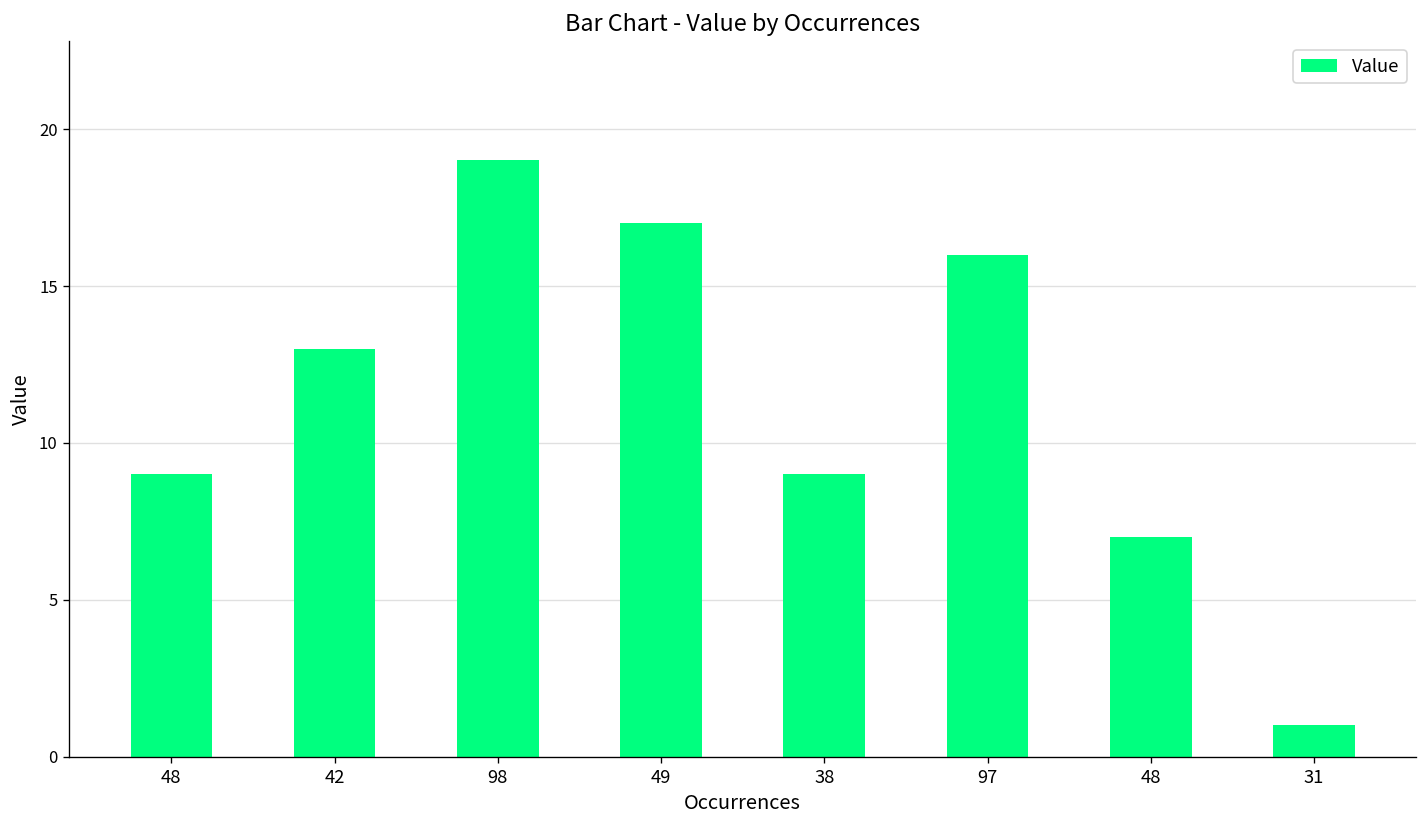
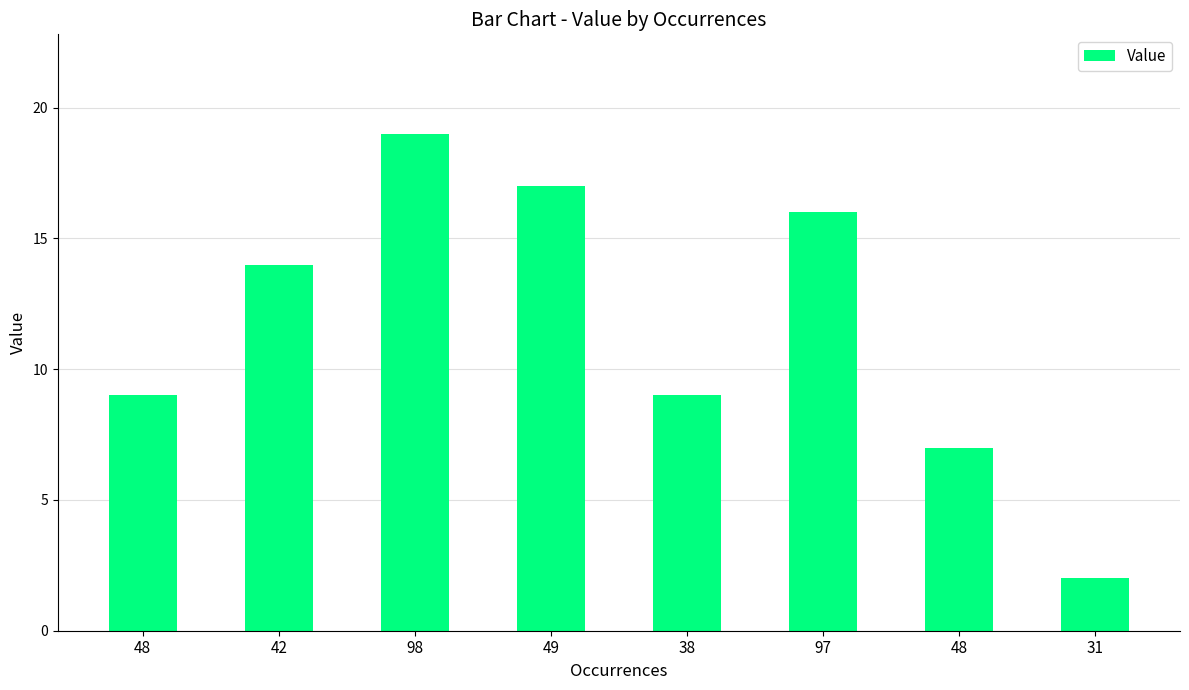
42: 13 -> 14
31: 1 -> 2
